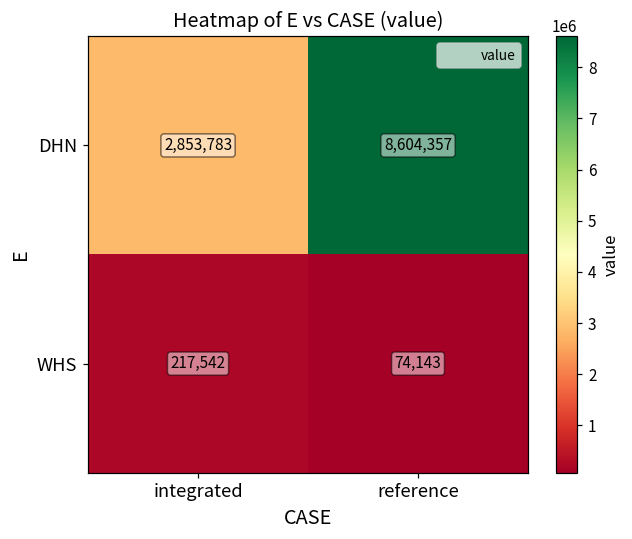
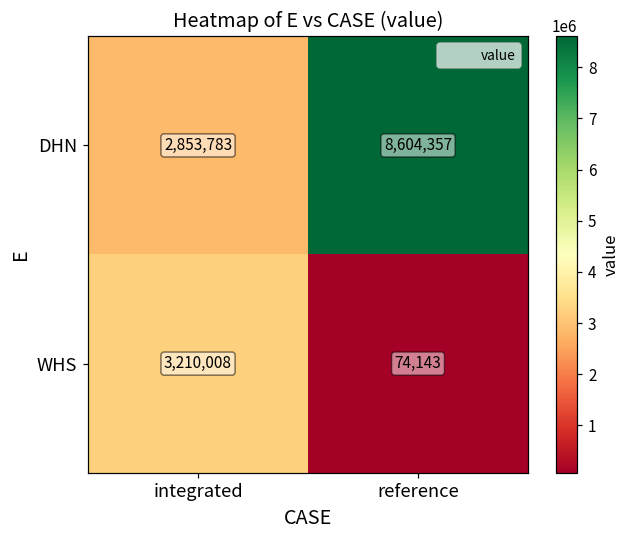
WHS, integrated: 217,542 -> 3,210,008
